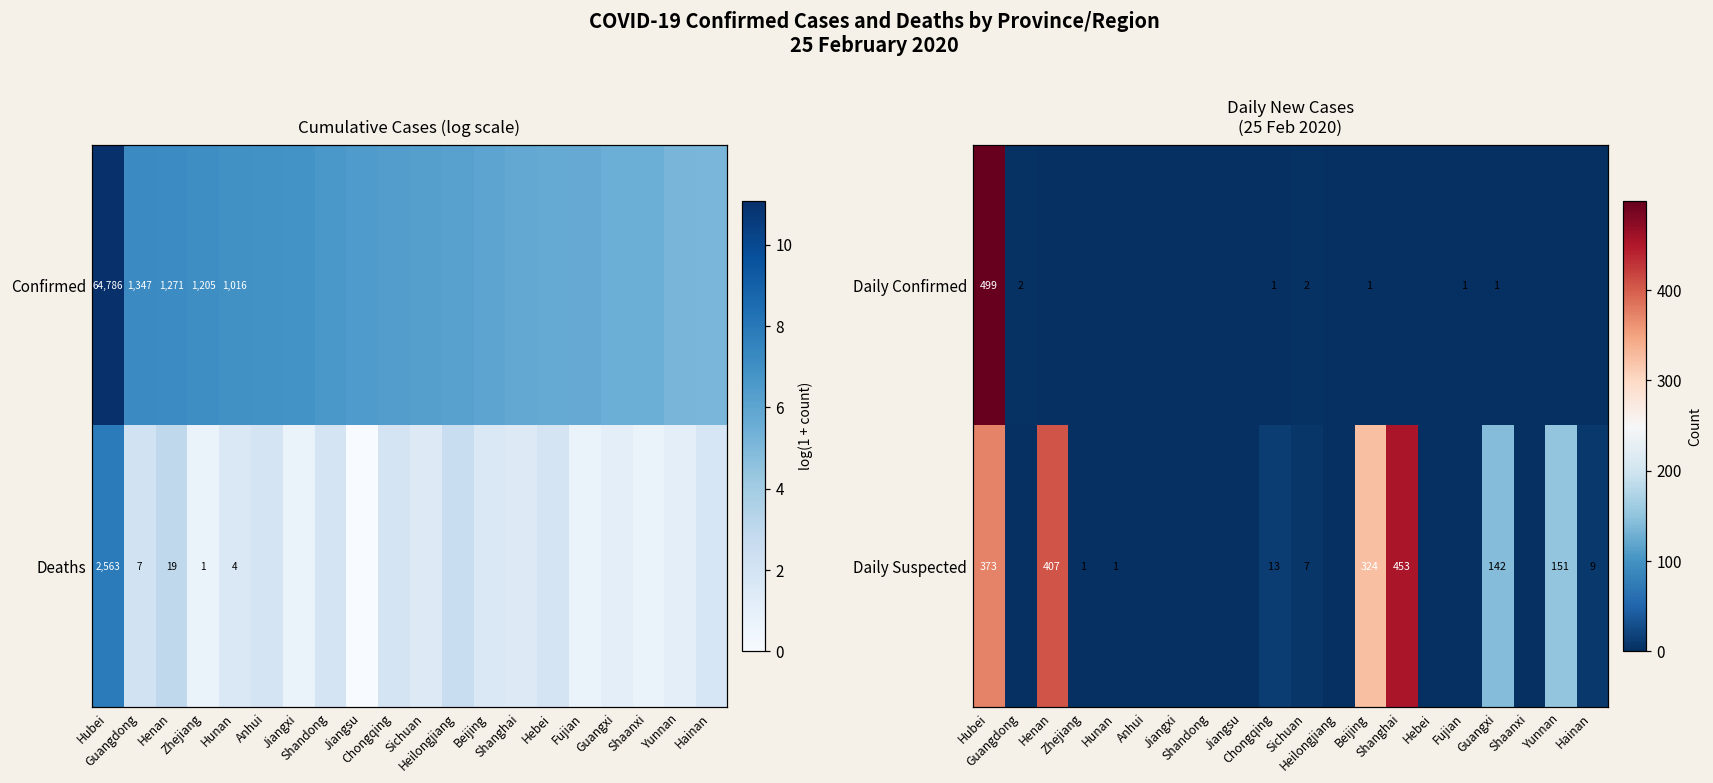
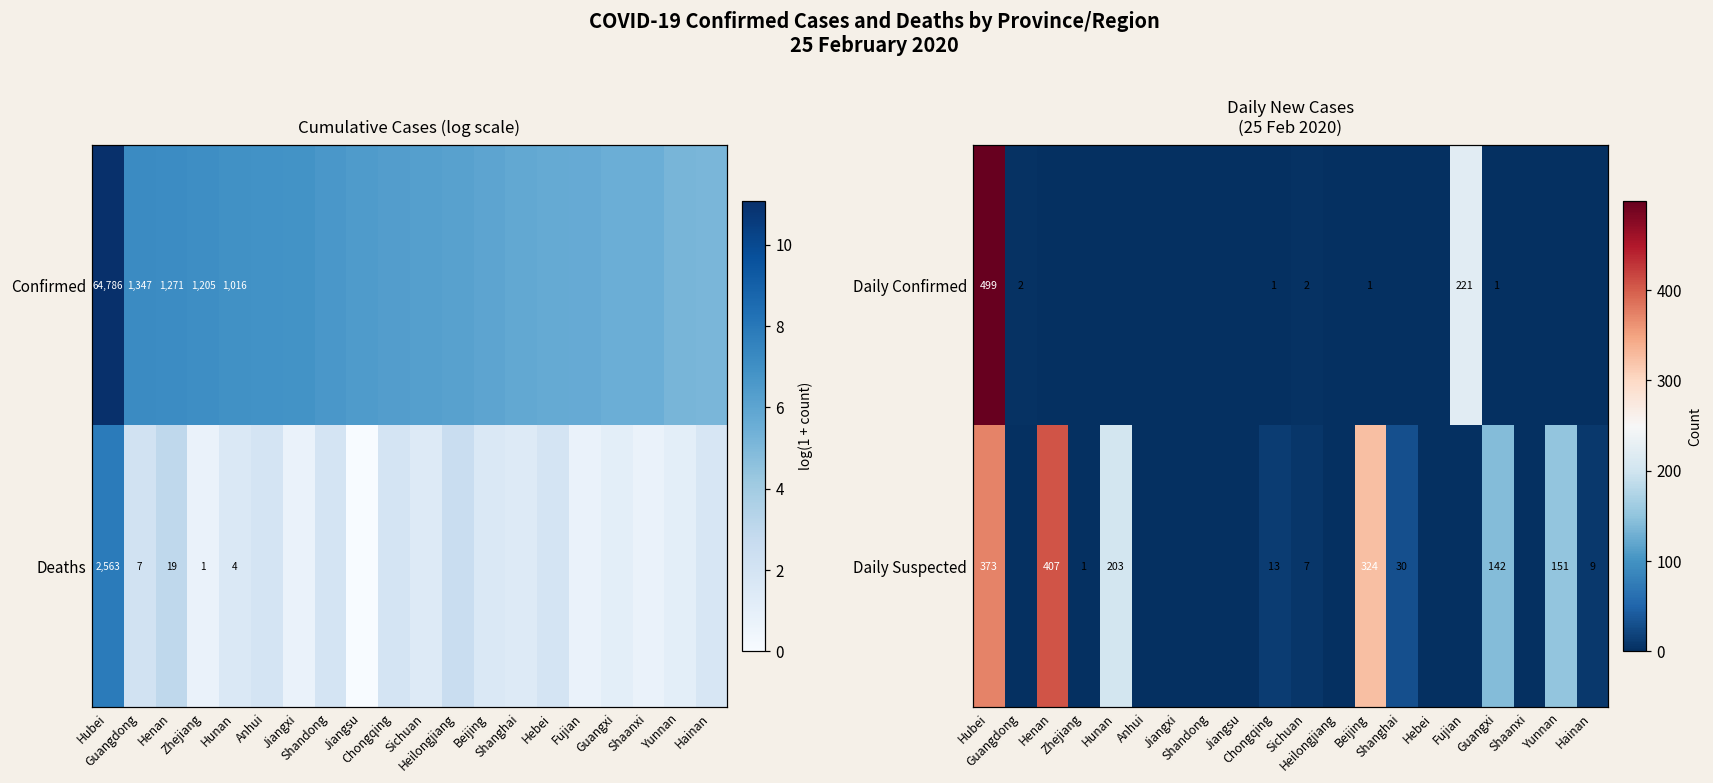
Daily New Cases (25 Feb 2020), Daily Confirmed, Fujian: 1 -> 221
Daily New Cases (25 Feb 2020), Daily Suspected, Hunan: 1 -> 203
Daily New Cases (25 Feb 2020), Daily Suspected, Shanghai: 453 -> 30
